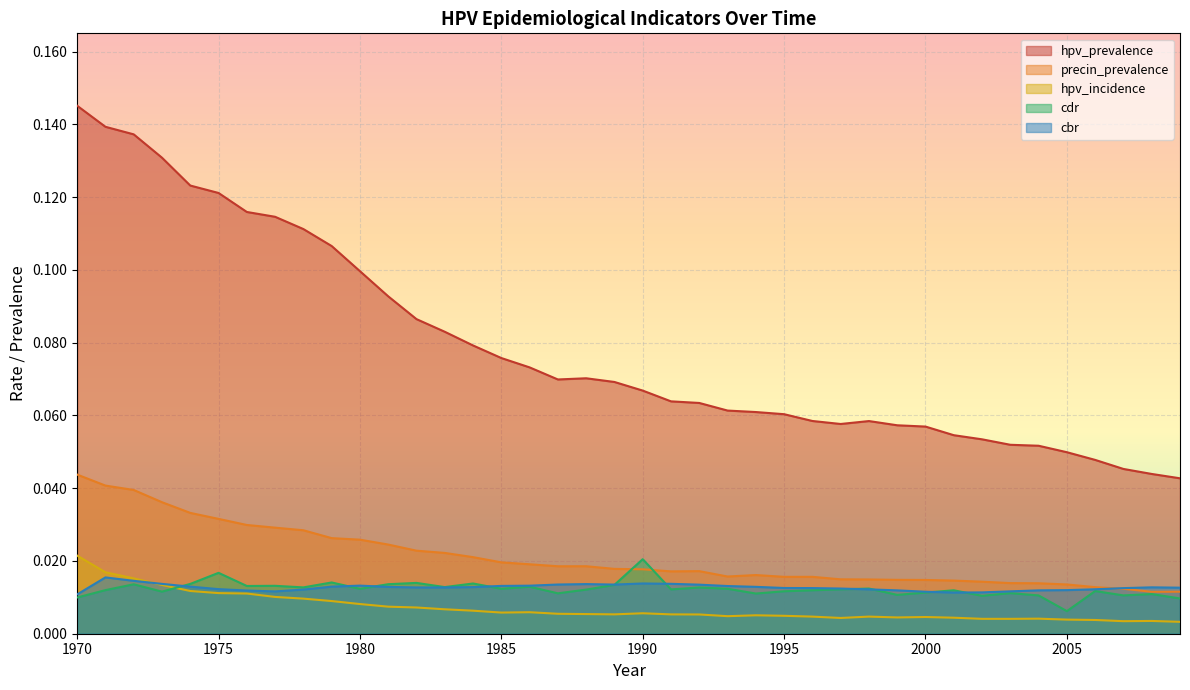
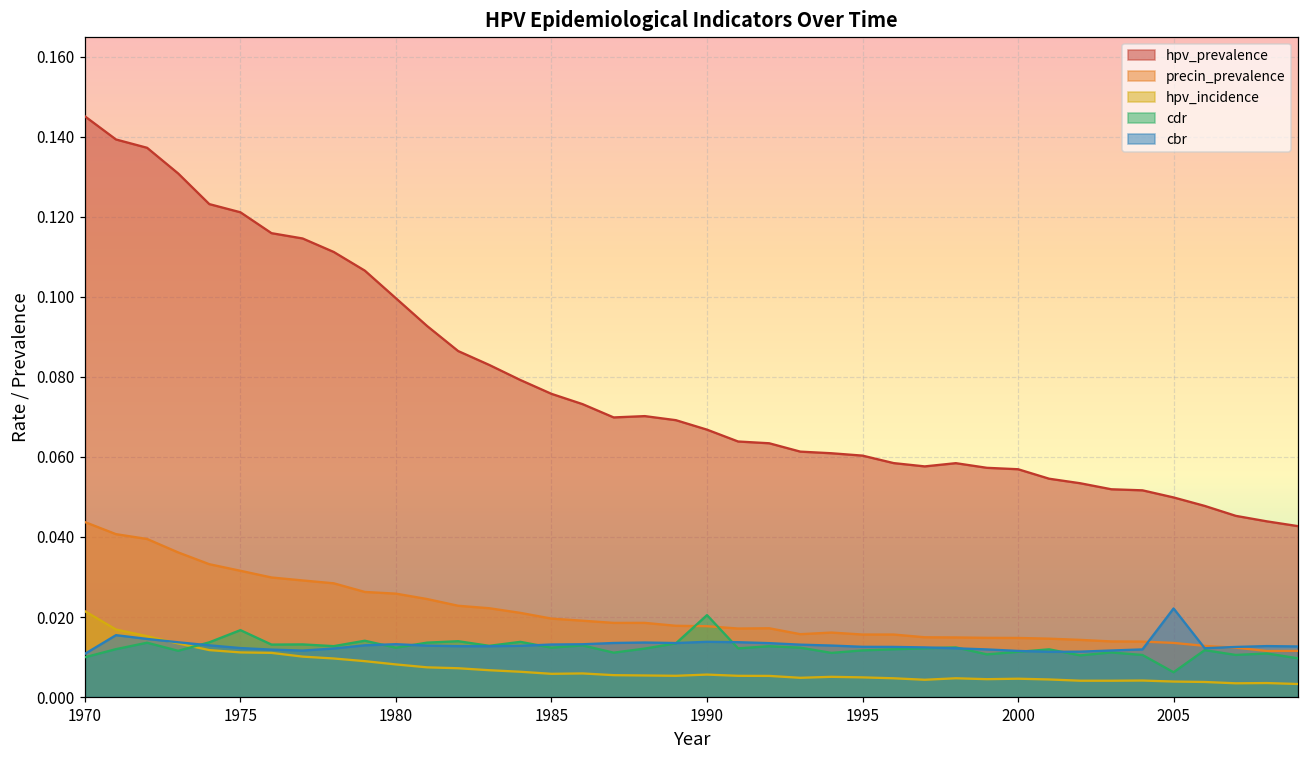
cbr, 2005: 0.012 -> 0.022
